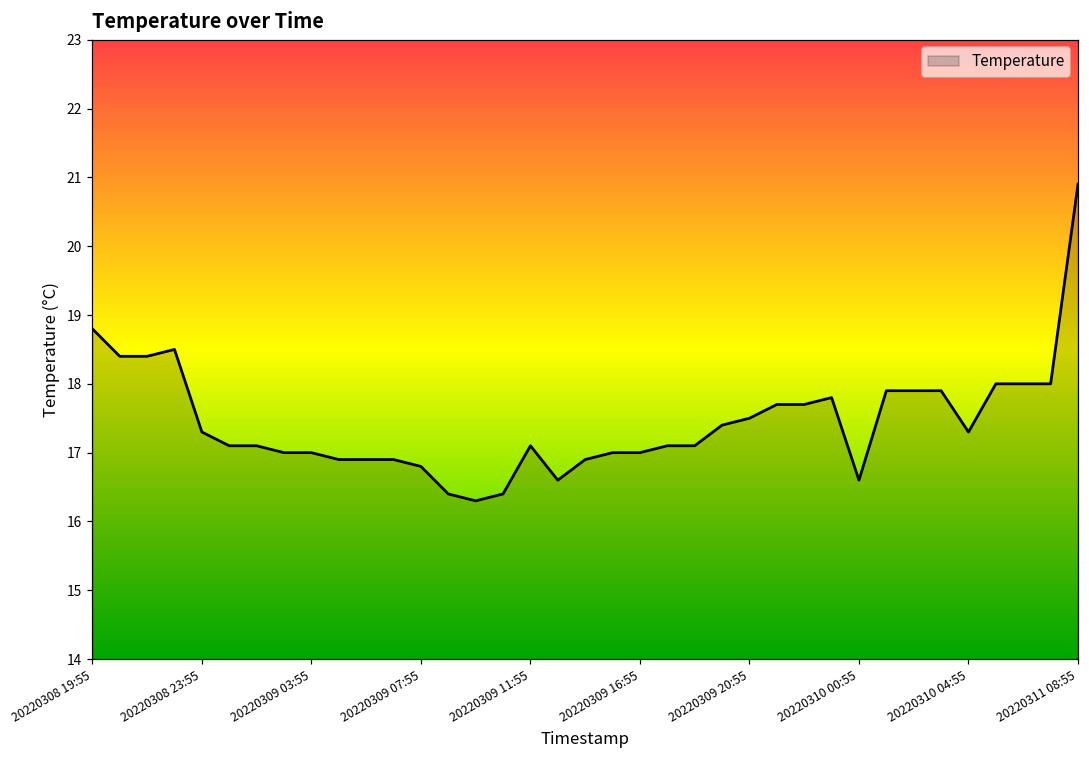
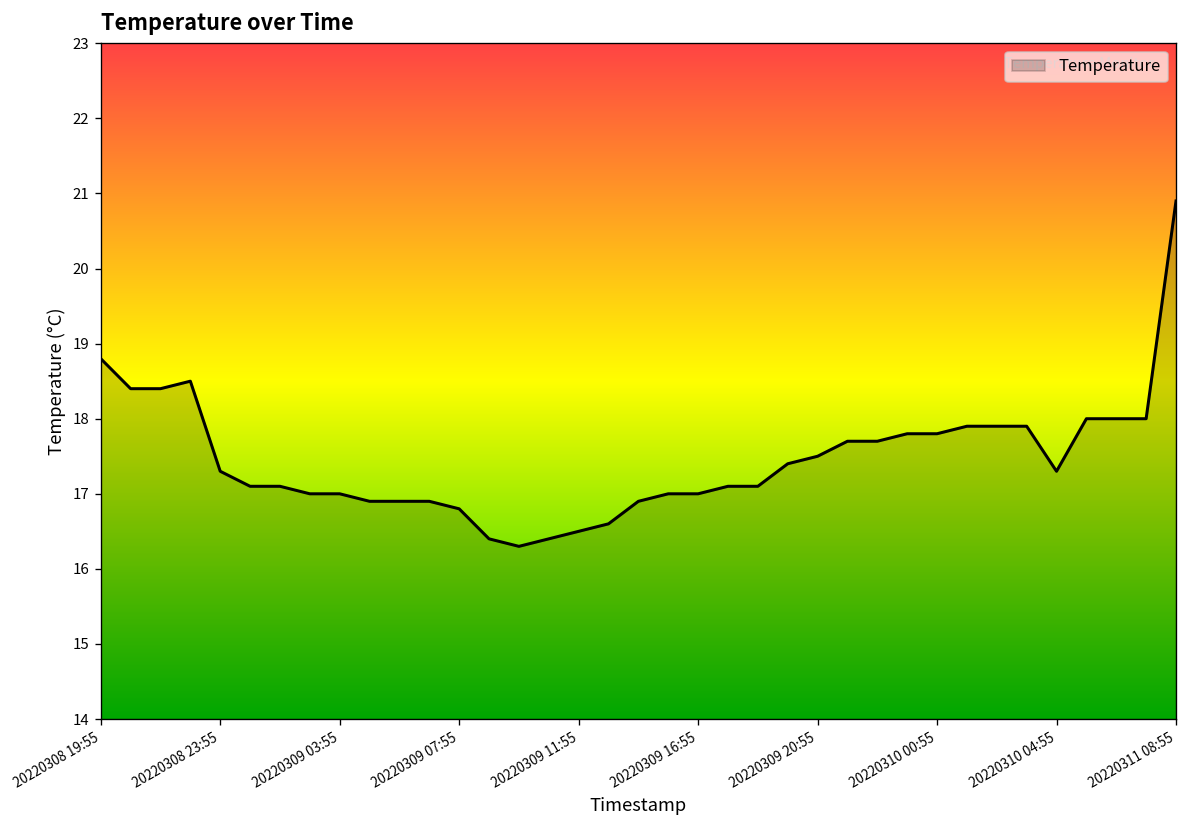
20220309 11:55: 17.1 -> 16.5
20220310 00:55: 16.6 -> 17.8
